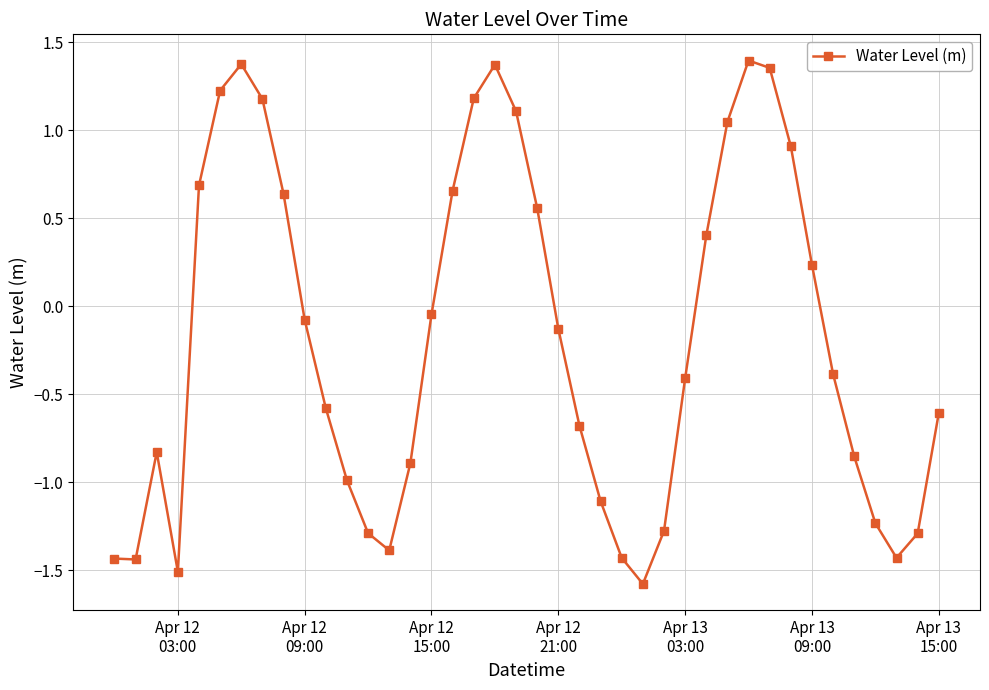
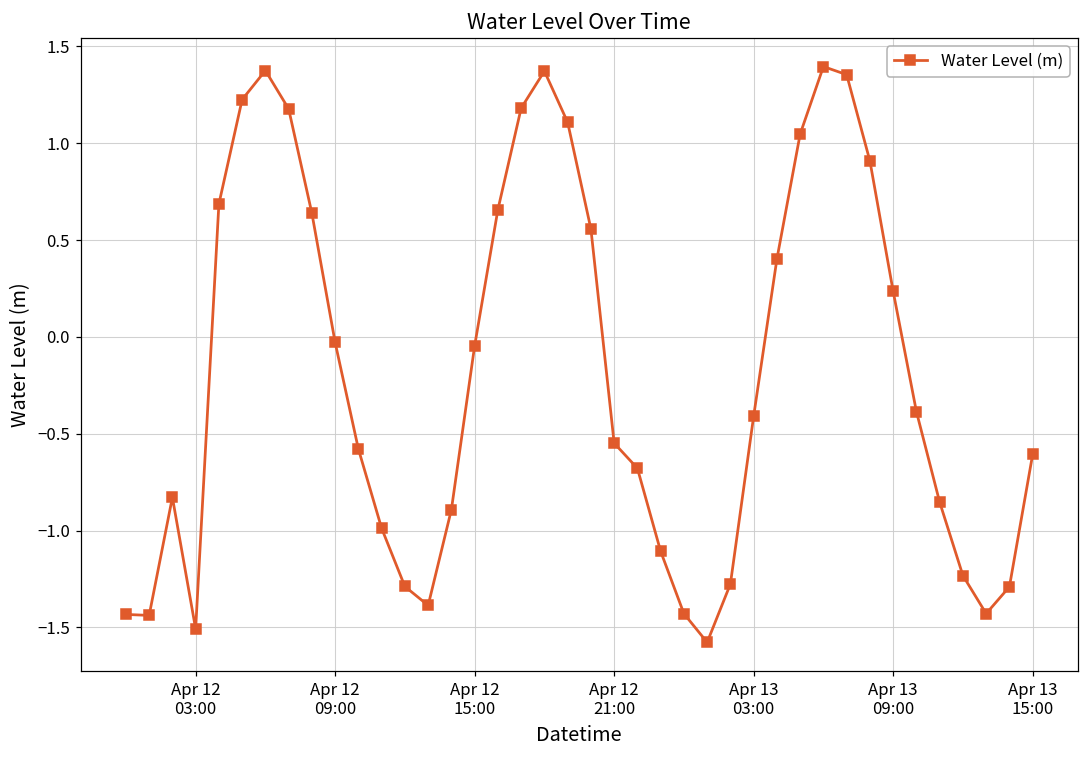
Apr 12 09:00: -0.08 -> -0.03
Apr 12 21:00: -0.13 -> -0.55
